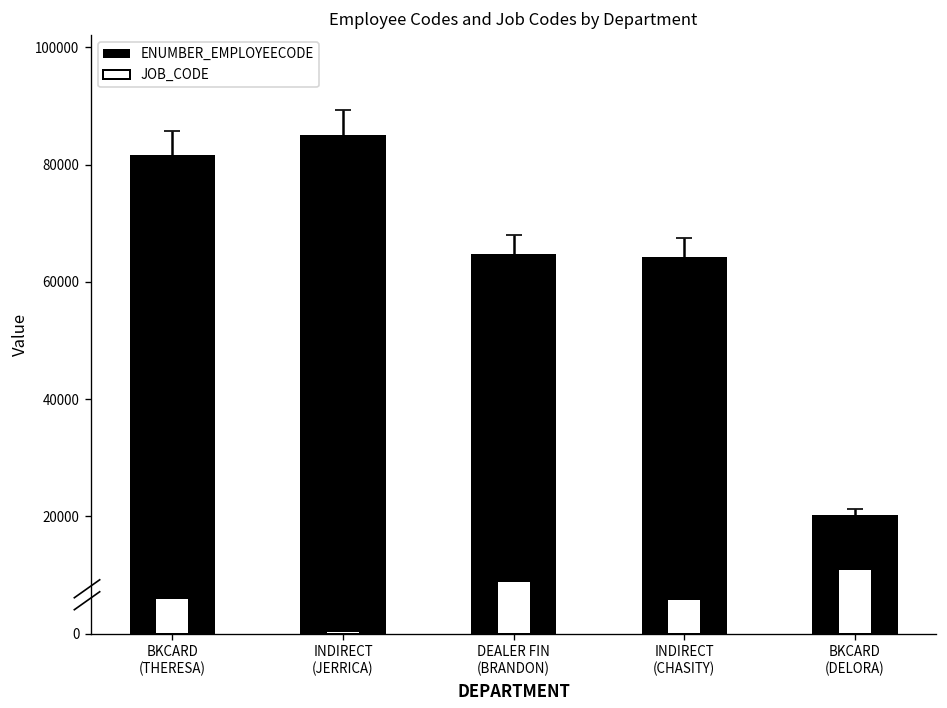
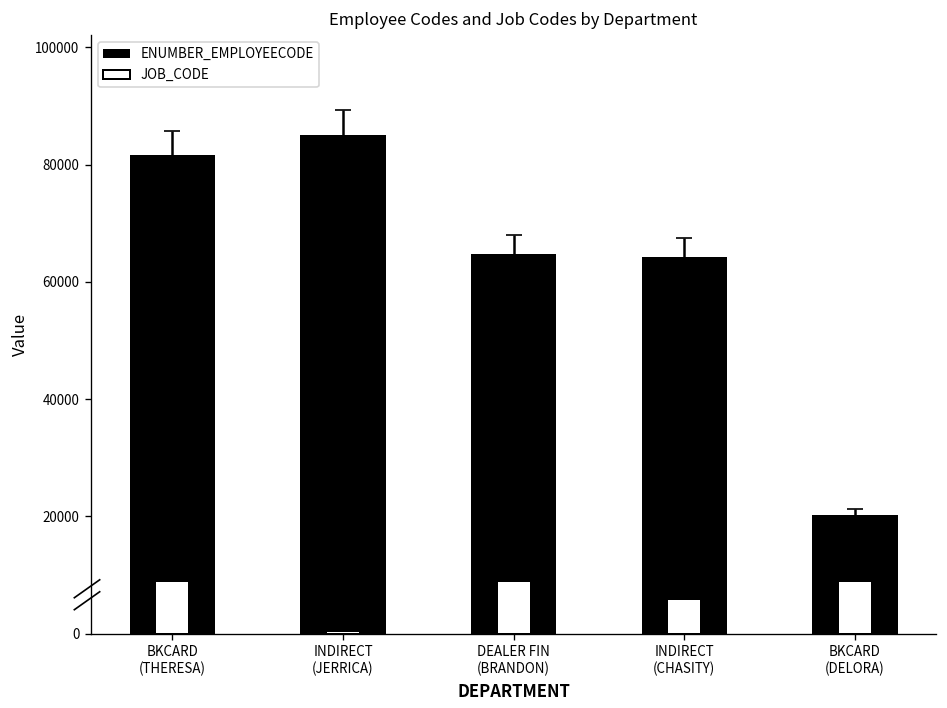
JOB_CODE, BKCARD (THERESA): 6000 -> 9000
JOB_CODE, BKCARD (DELORA): 11000 -> 9000
